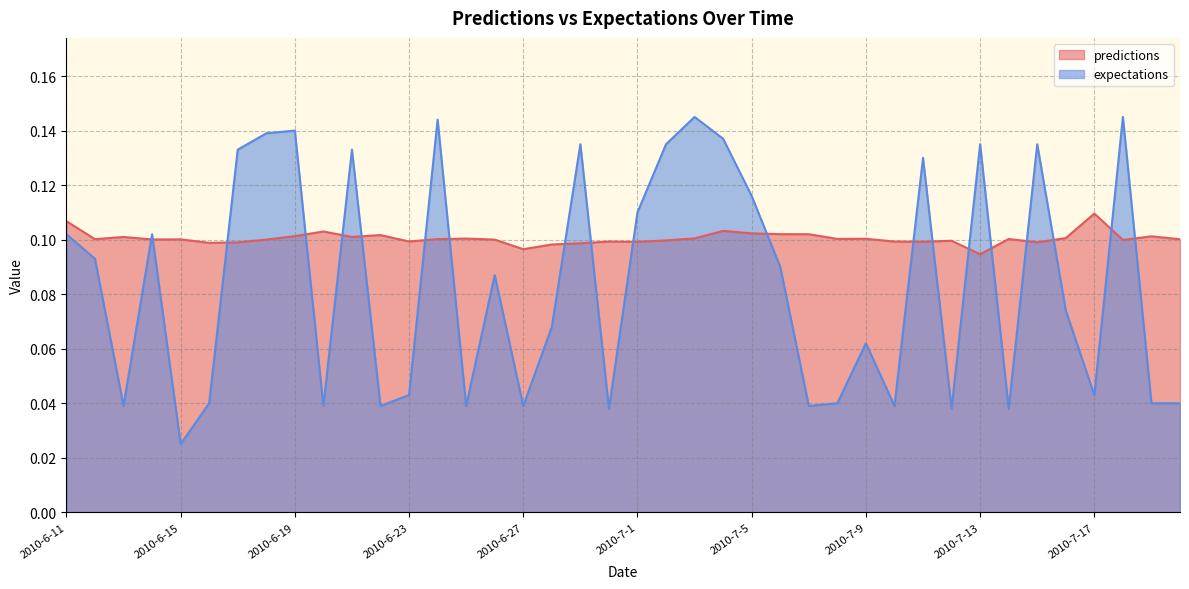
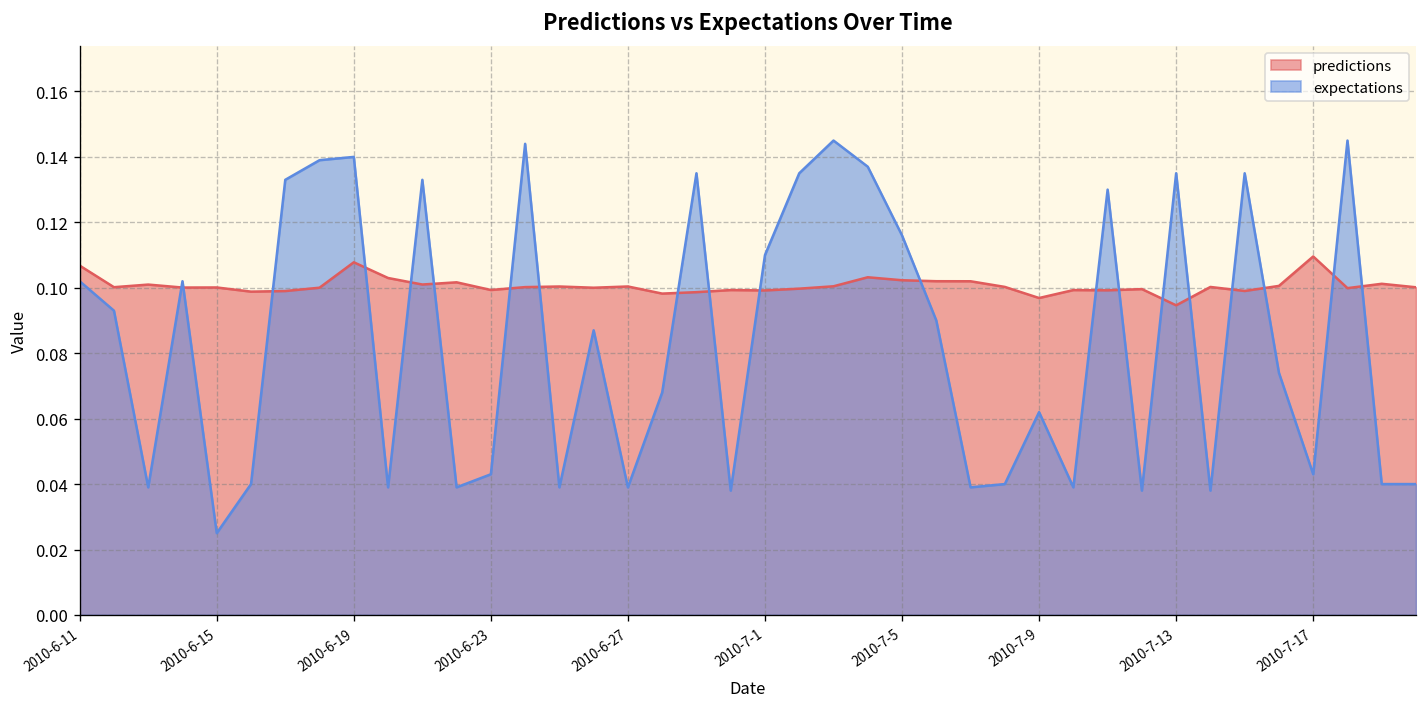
predictions, 2010-6-19: 0.101 -> 0.108
predictions, 2010-6-27: 0.096 -> 0.100
predictions, 2010-7-9: 0.100 -> 0.097
